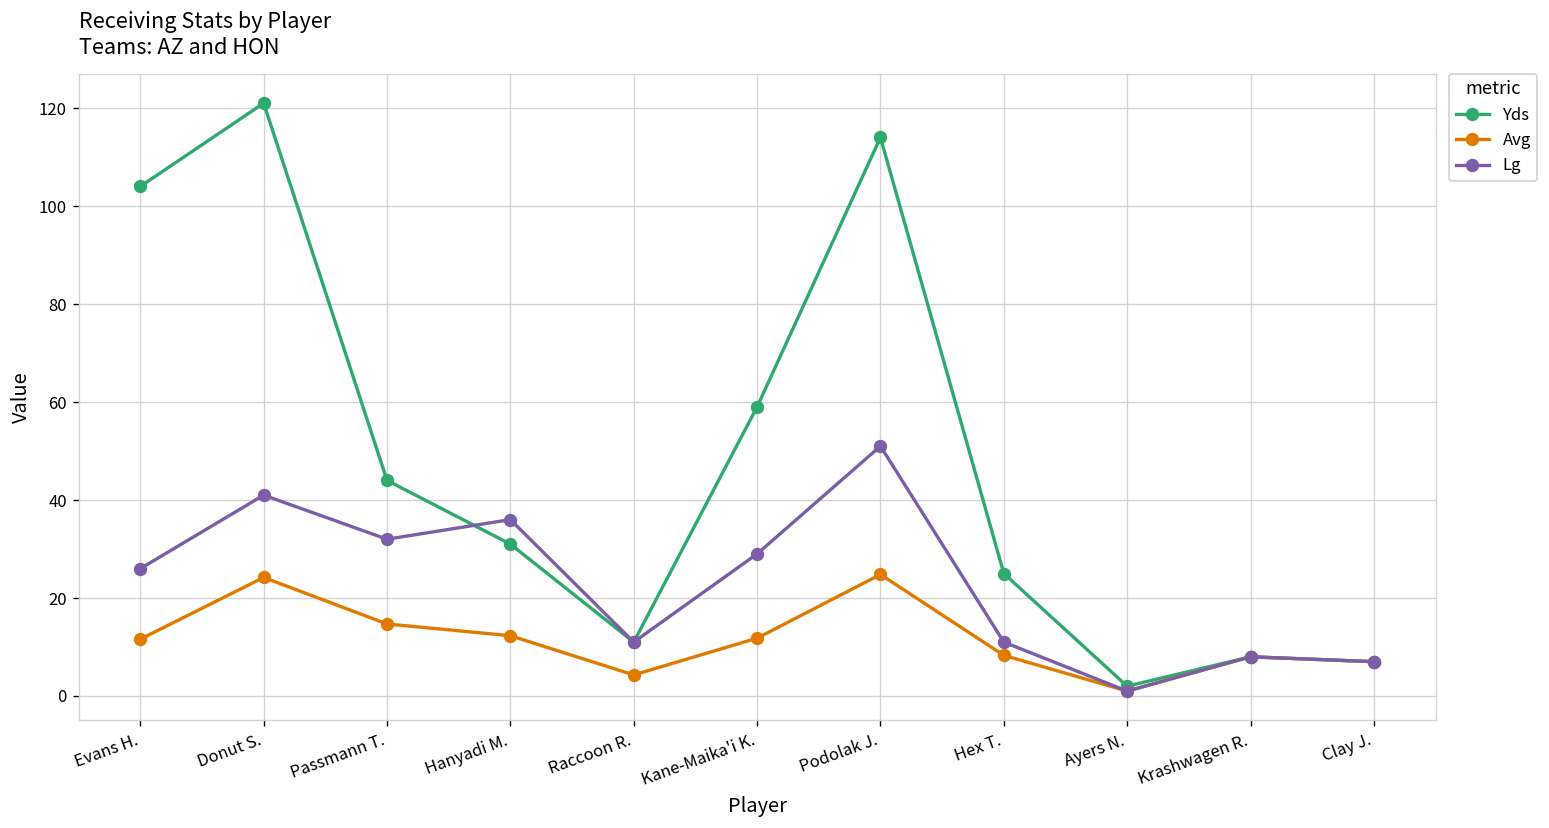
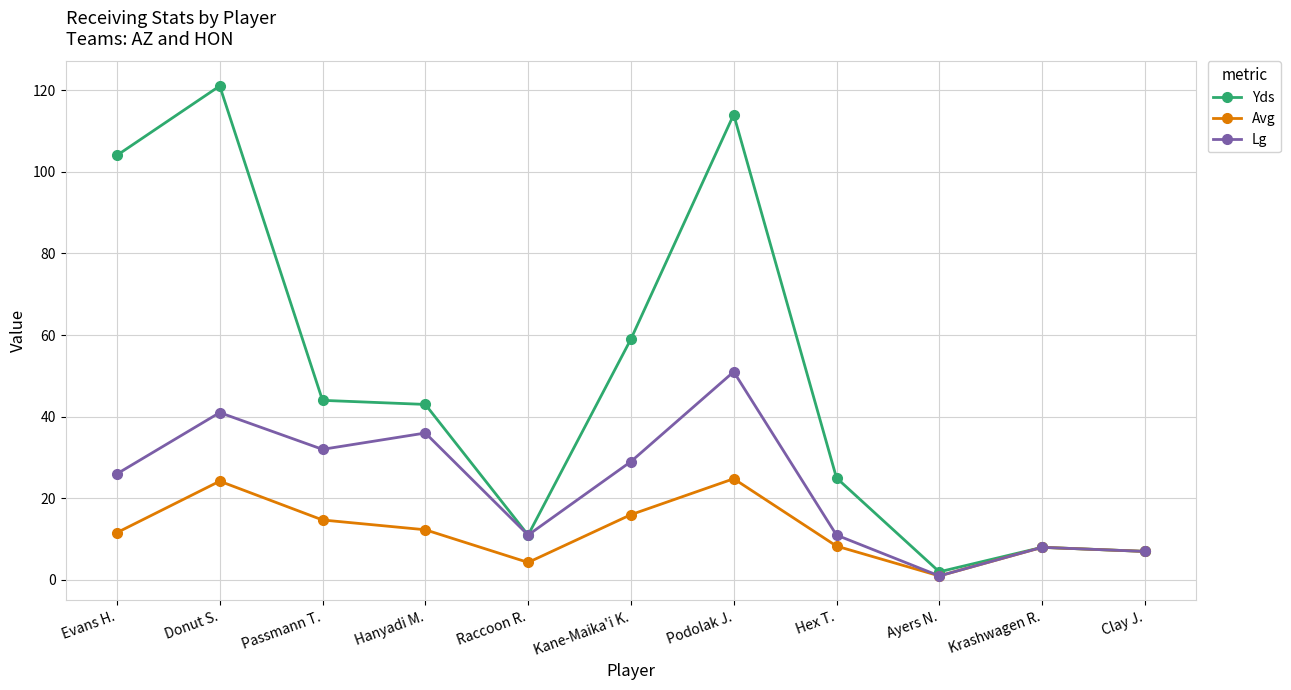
Yds, Hanyadi M.: 31 -> 43
Avg, Kane-Maika'i K.: 12 -> 16
